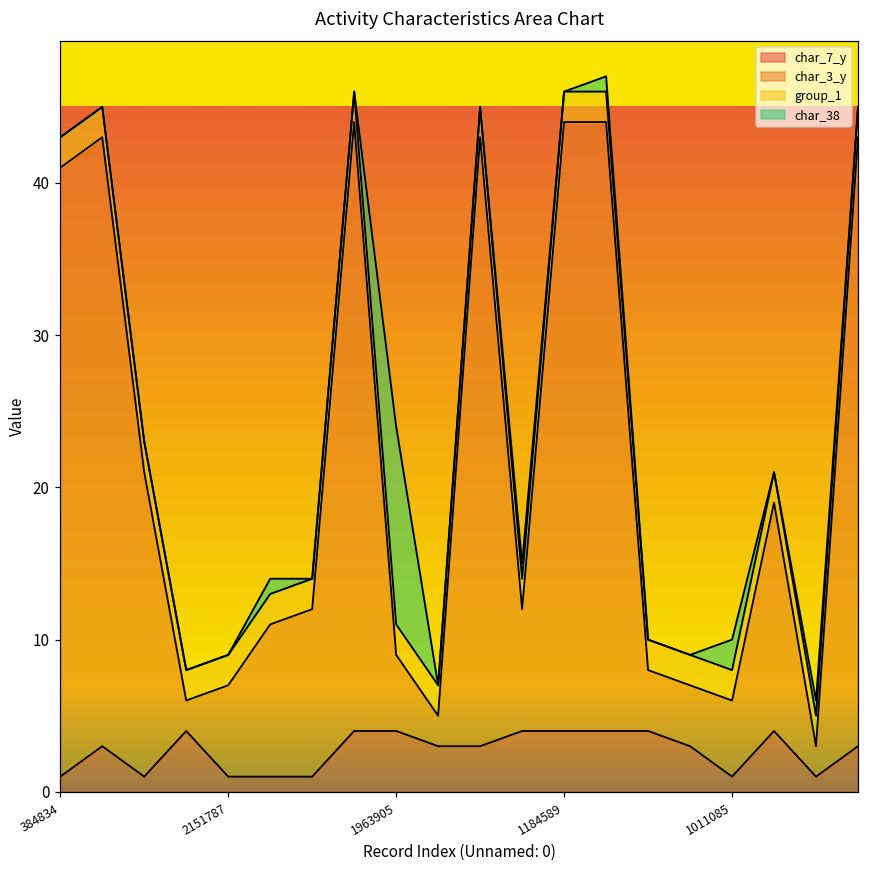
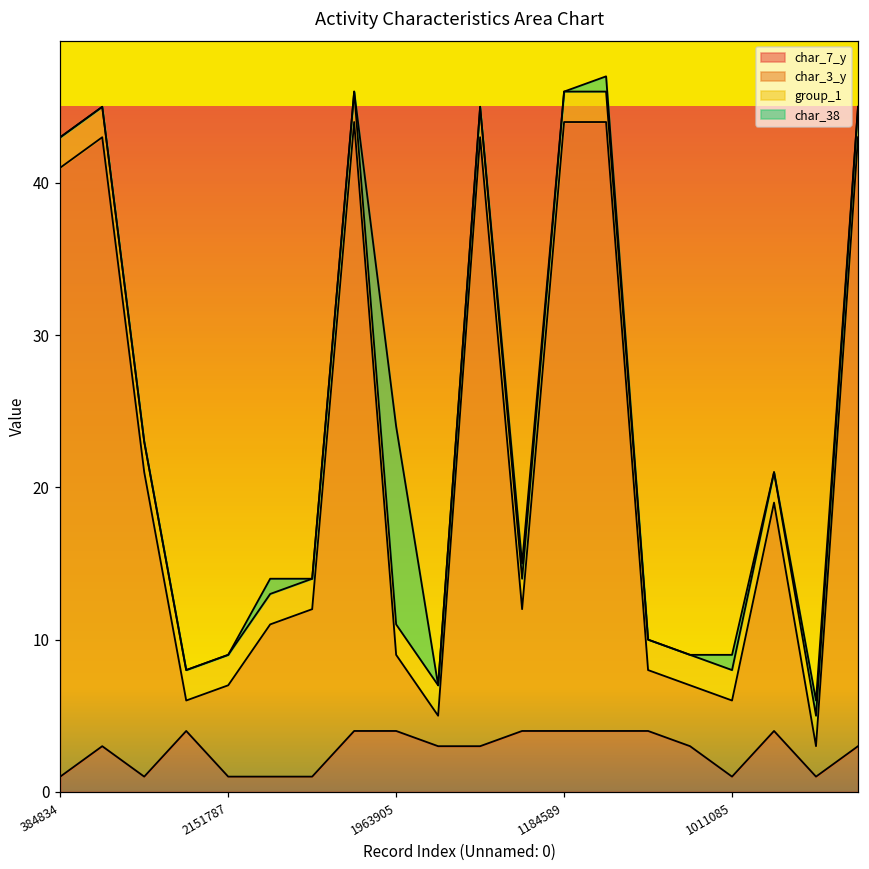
char_38, 1011085: 2 -> 1
